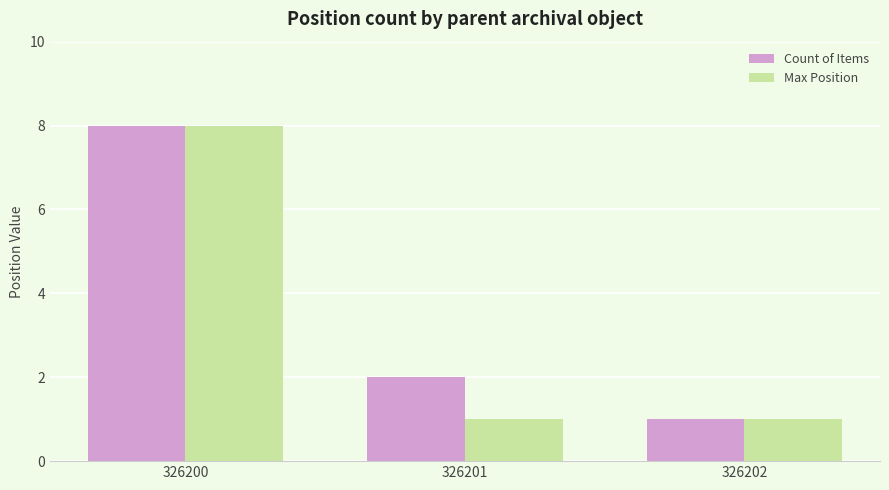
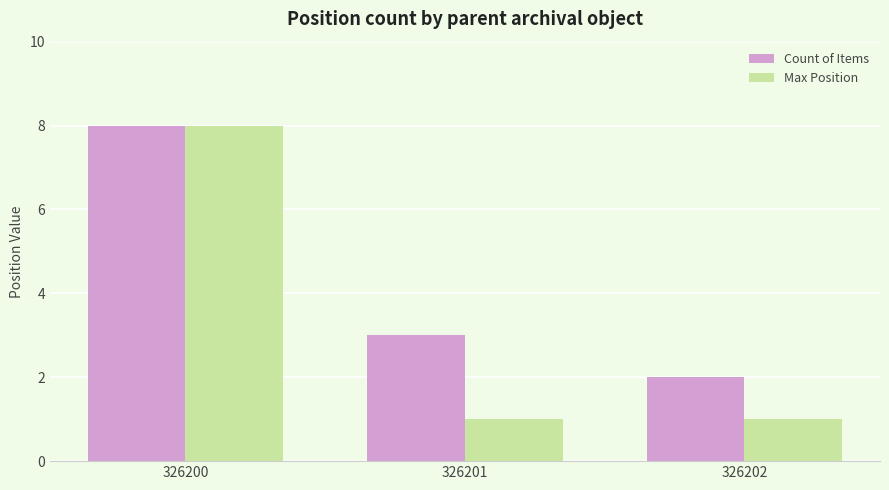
Count of Items, 326201: 2 -> 3
Count of Items, 326202: 1 -> 2
